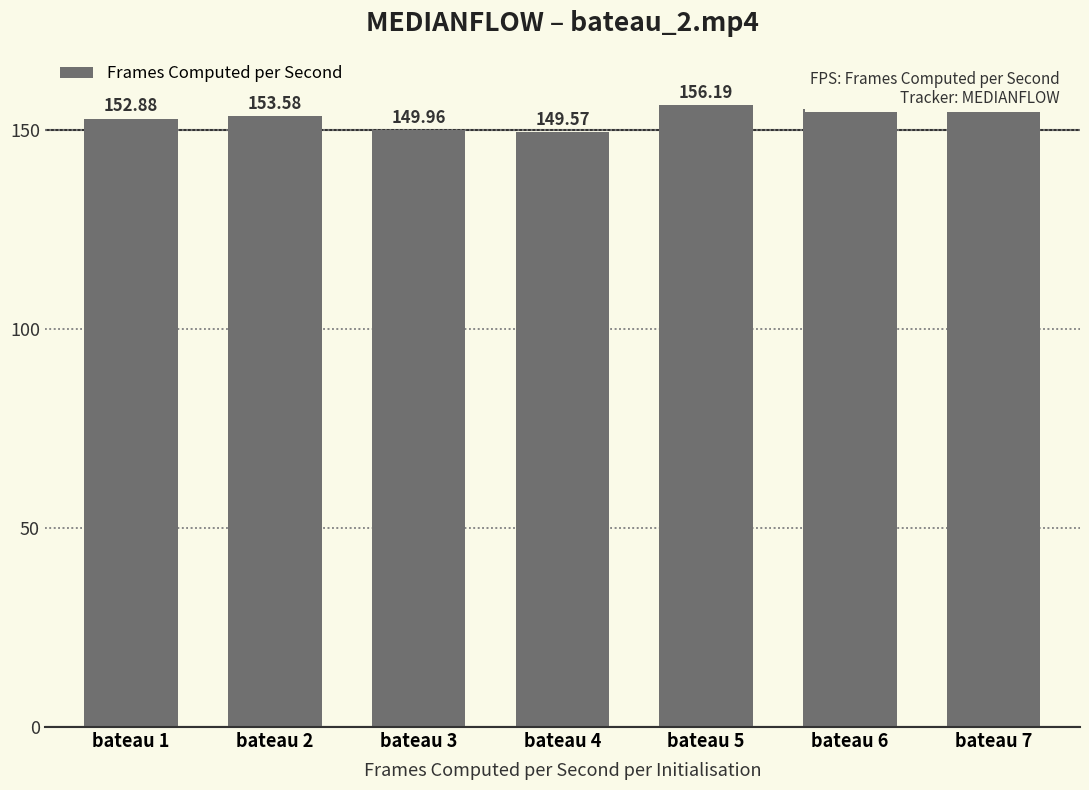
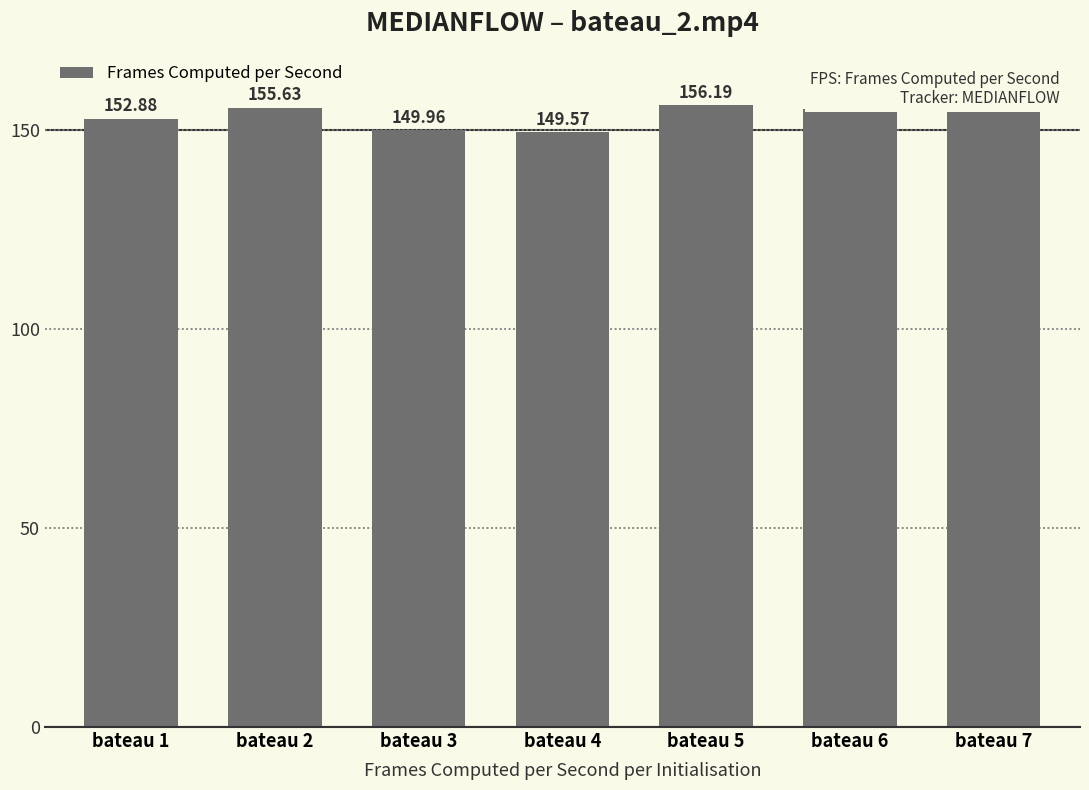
bateau 2: 153.58 -> 155.63
